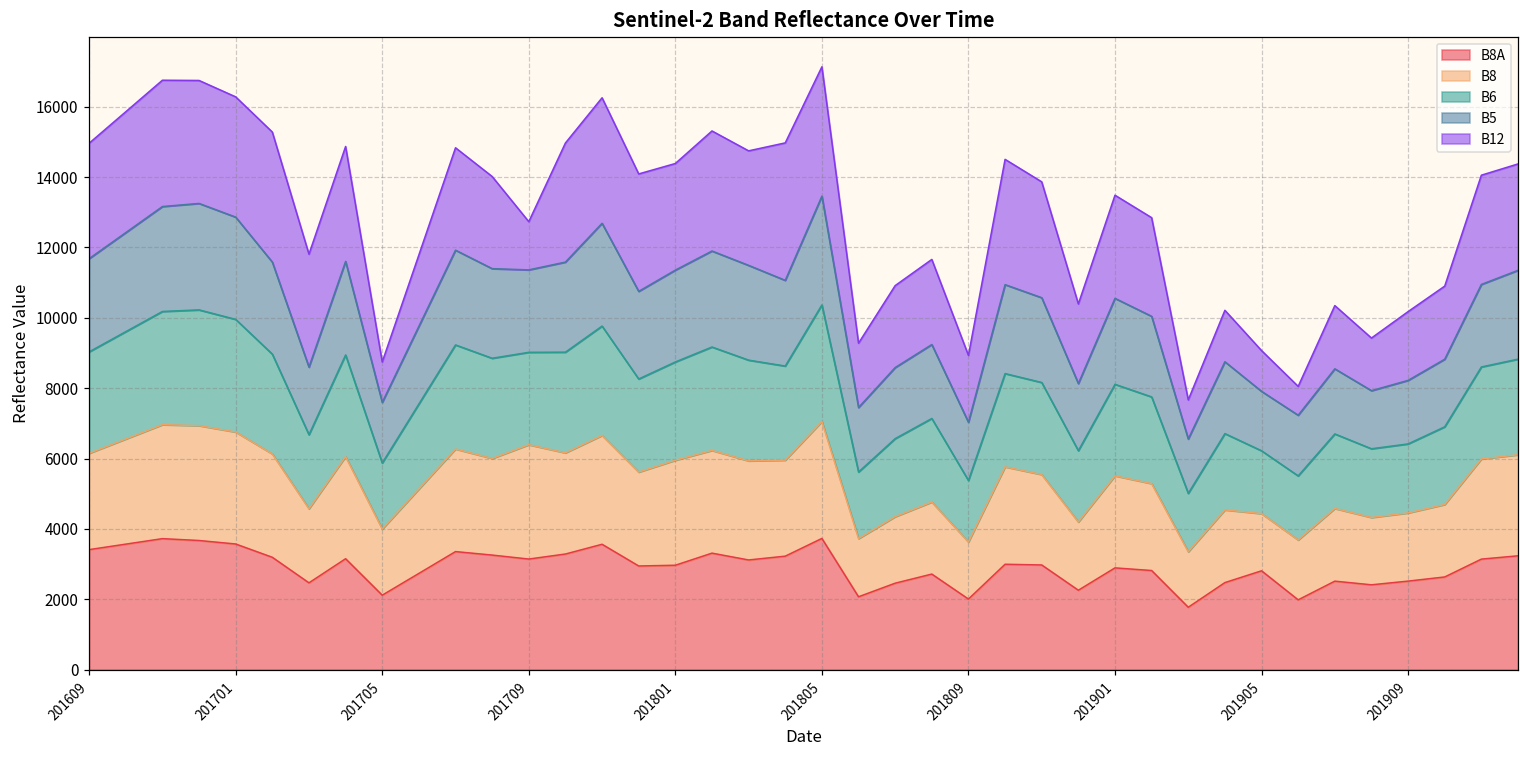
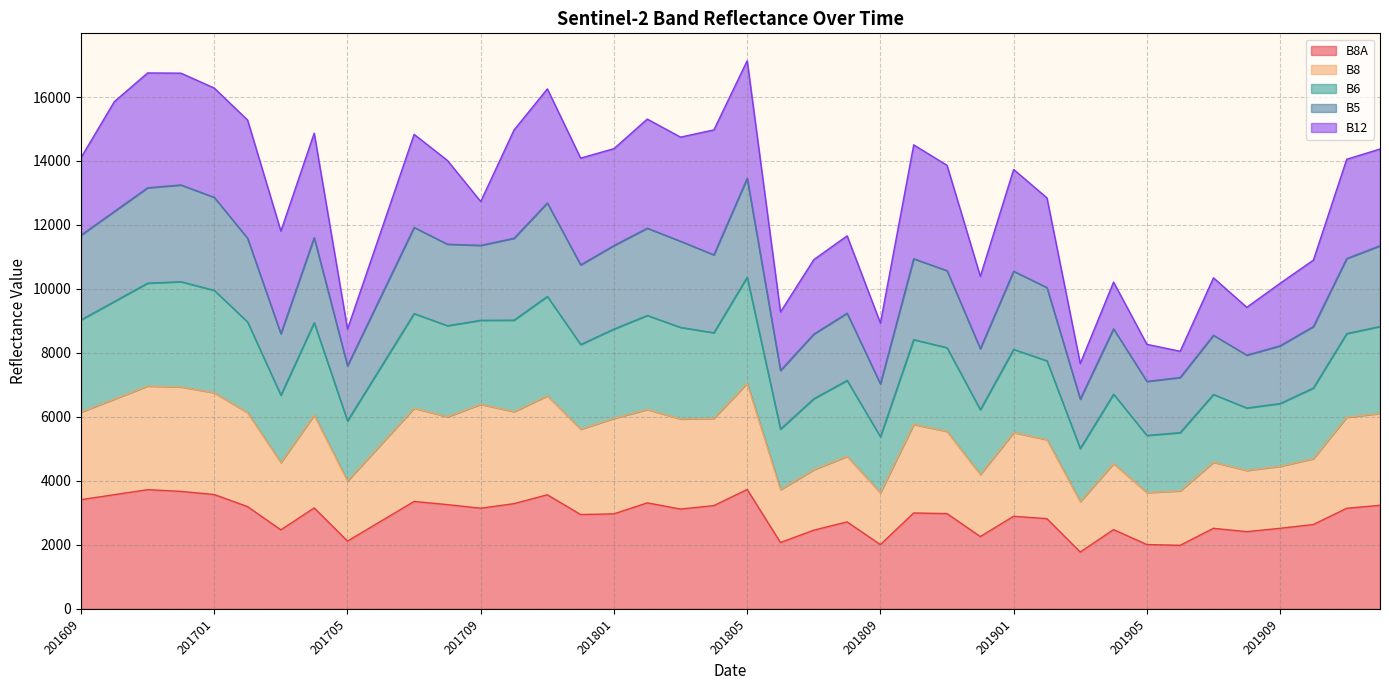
B12, 201609: 3300 -> 2400
B12, 201901: 2900 -> 3200
B8A, 201905: 2800 -> 2000
